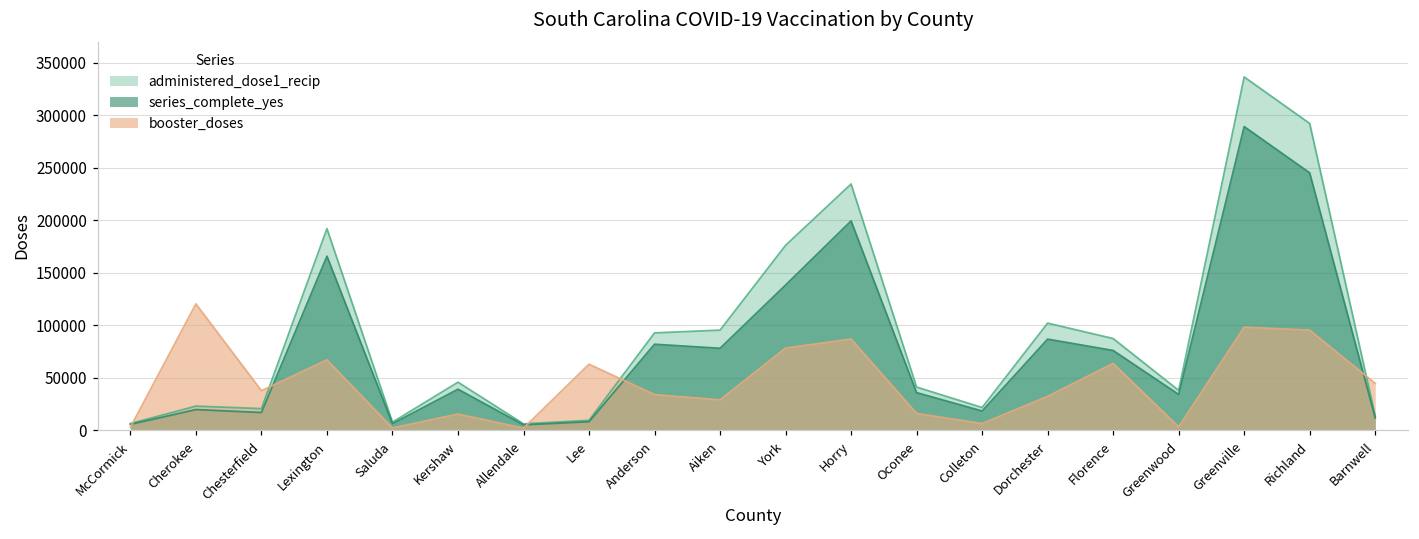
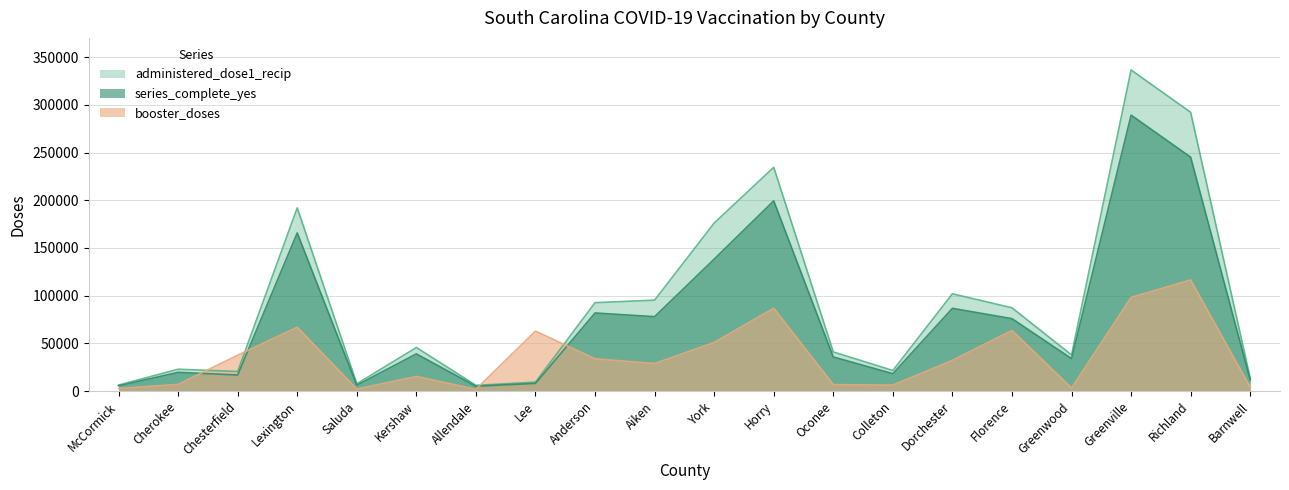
booster_doses, Cherokee: 120000 -> 10000
booster_doses, York: 80000 -> 50000
booster_doses, Oconee: 20000 -> 10000
booster_doses, Richland: 100000 -> 120000
booster_doses, Barnwell: 40000 -> 0
